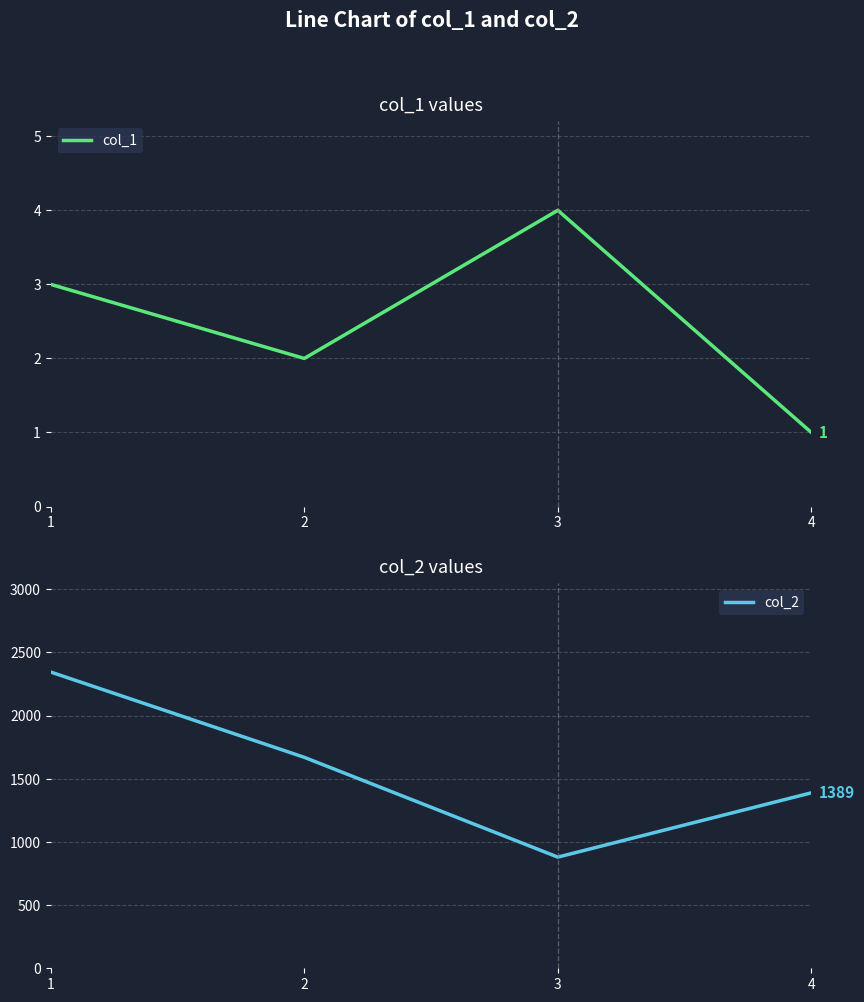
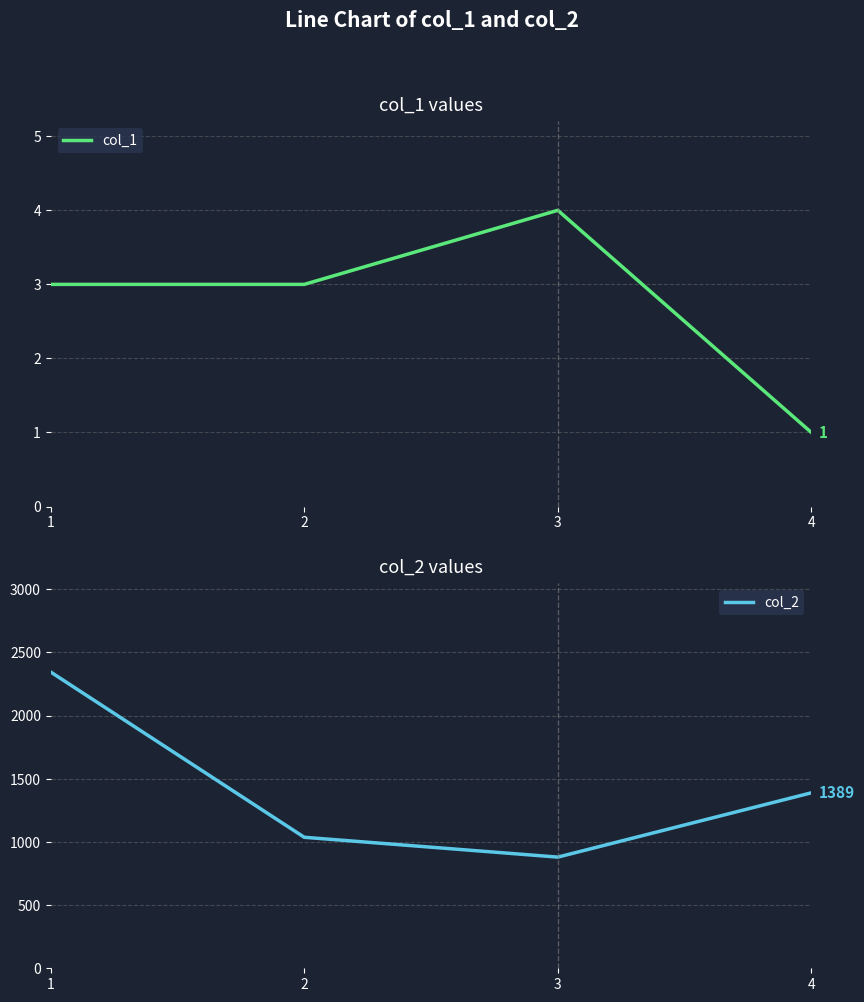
col_1 values, 2: 2 -> 3
col_2 values, 2: 1670 -> 1040
